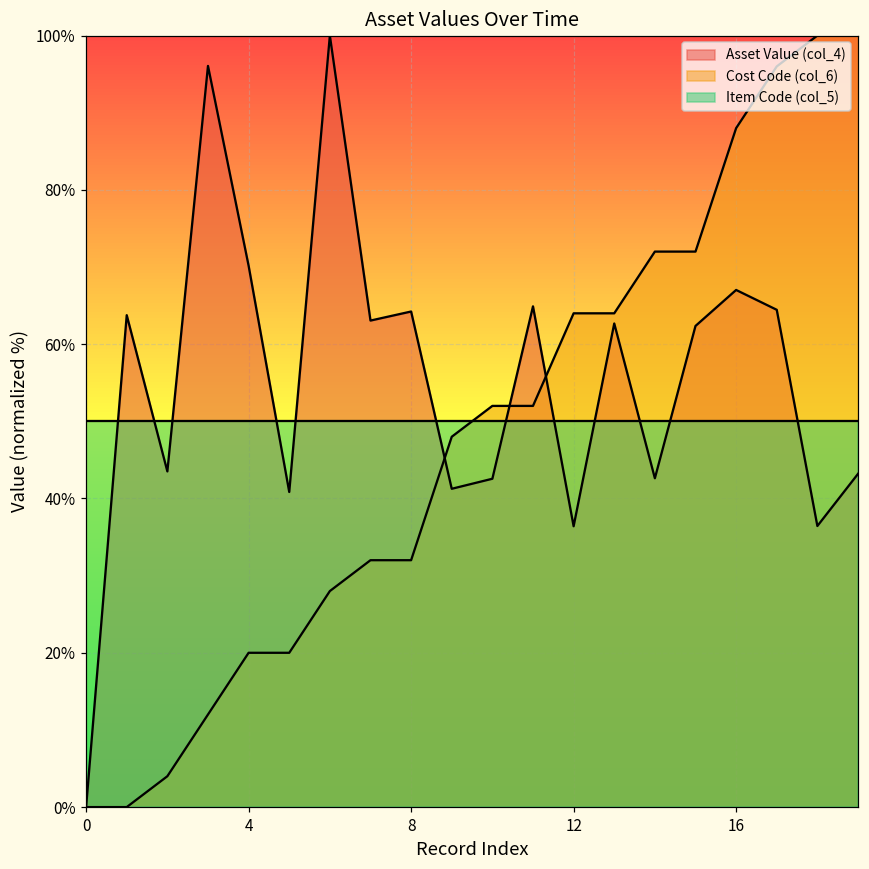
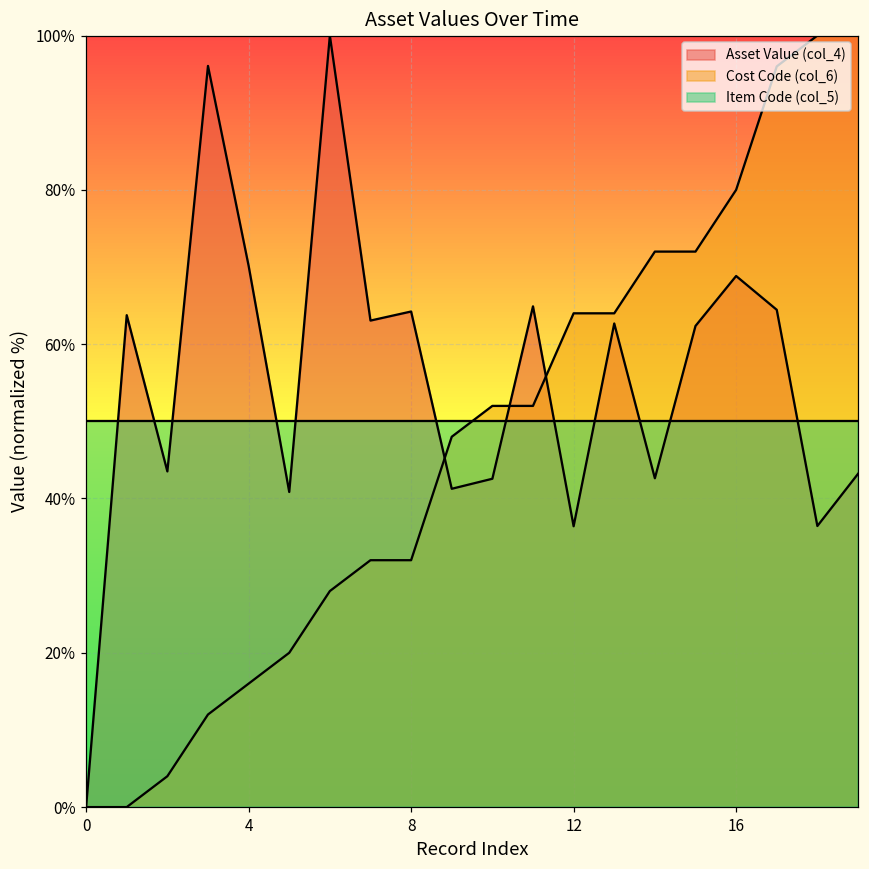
Cost Code (col_6), 4: 20% -> 16%
Asset Value (col_4), 16: 67% -> 69%
Cost Code (col_6), 16: 88% -> 80%
